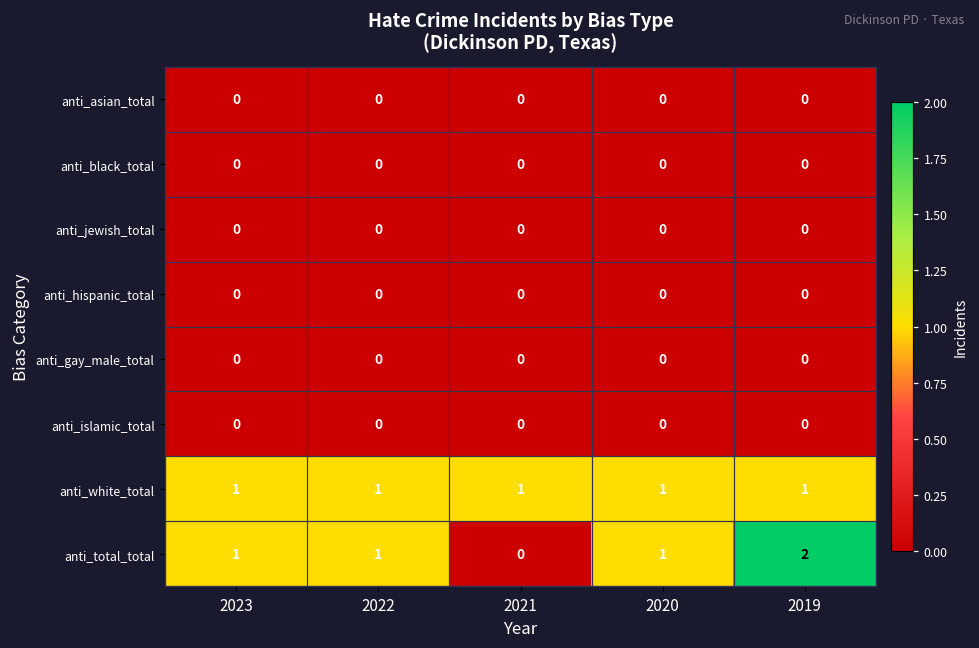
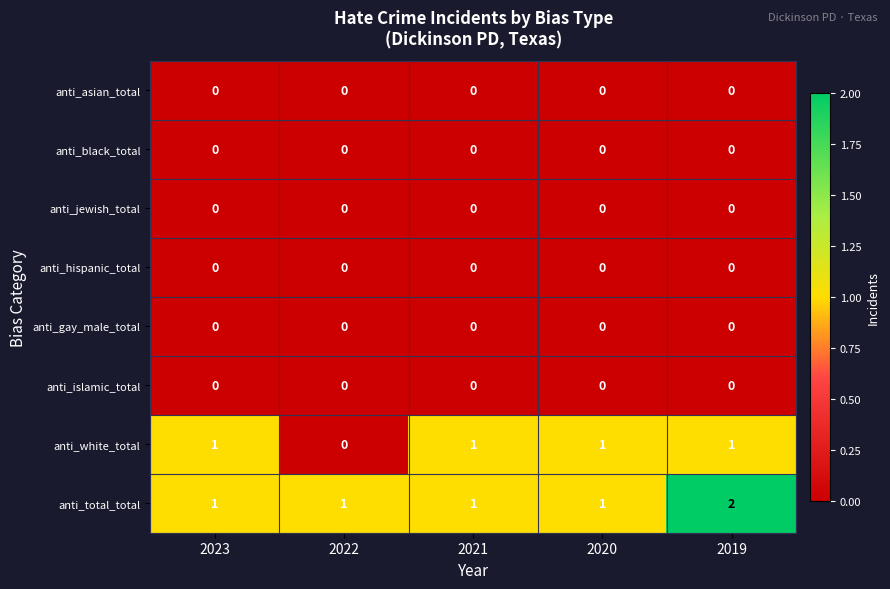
anti_white_total, 2022: 1 -> 0
anti_total_total, 2021: 0 -> 1
